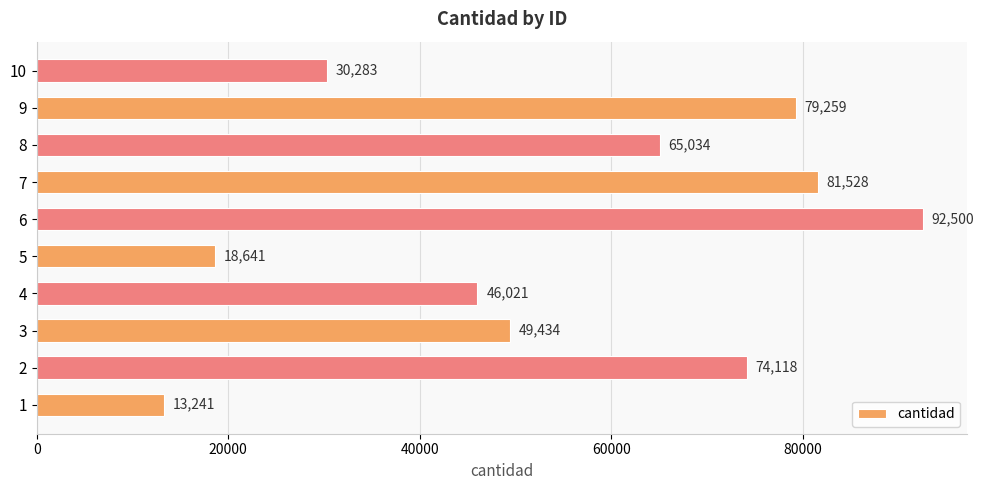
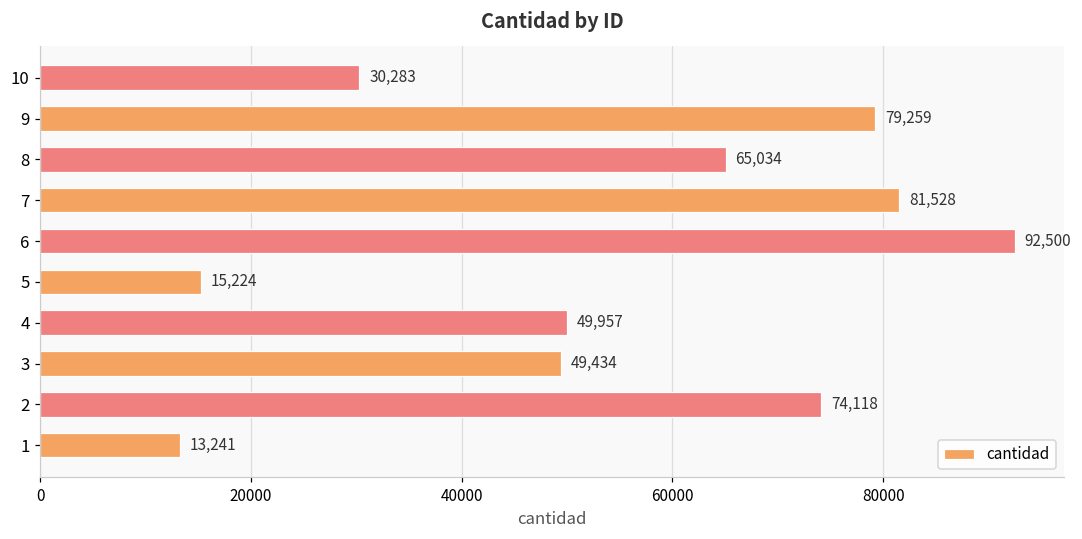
5: 18,641 -> 15,224
4: 46,021 -> 49,957
